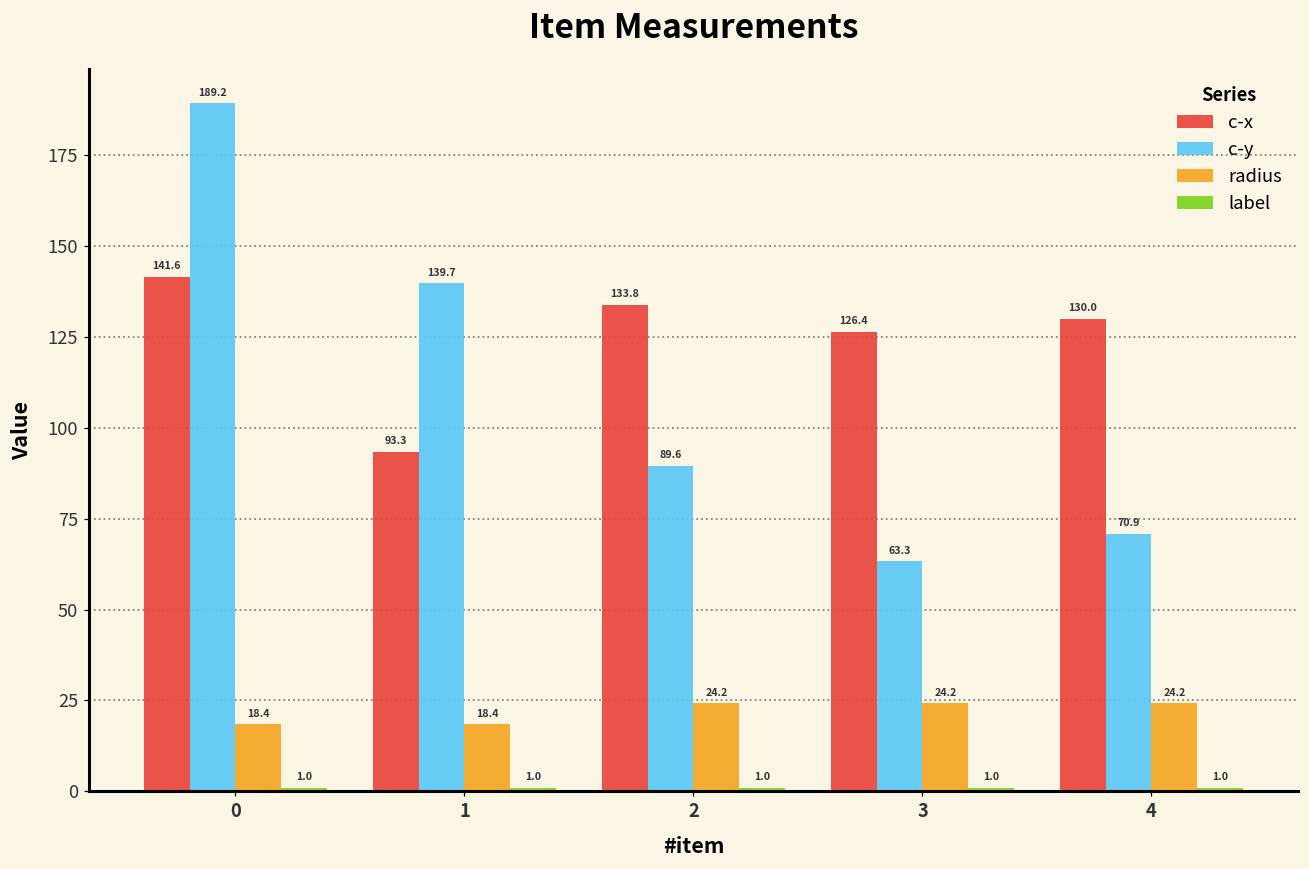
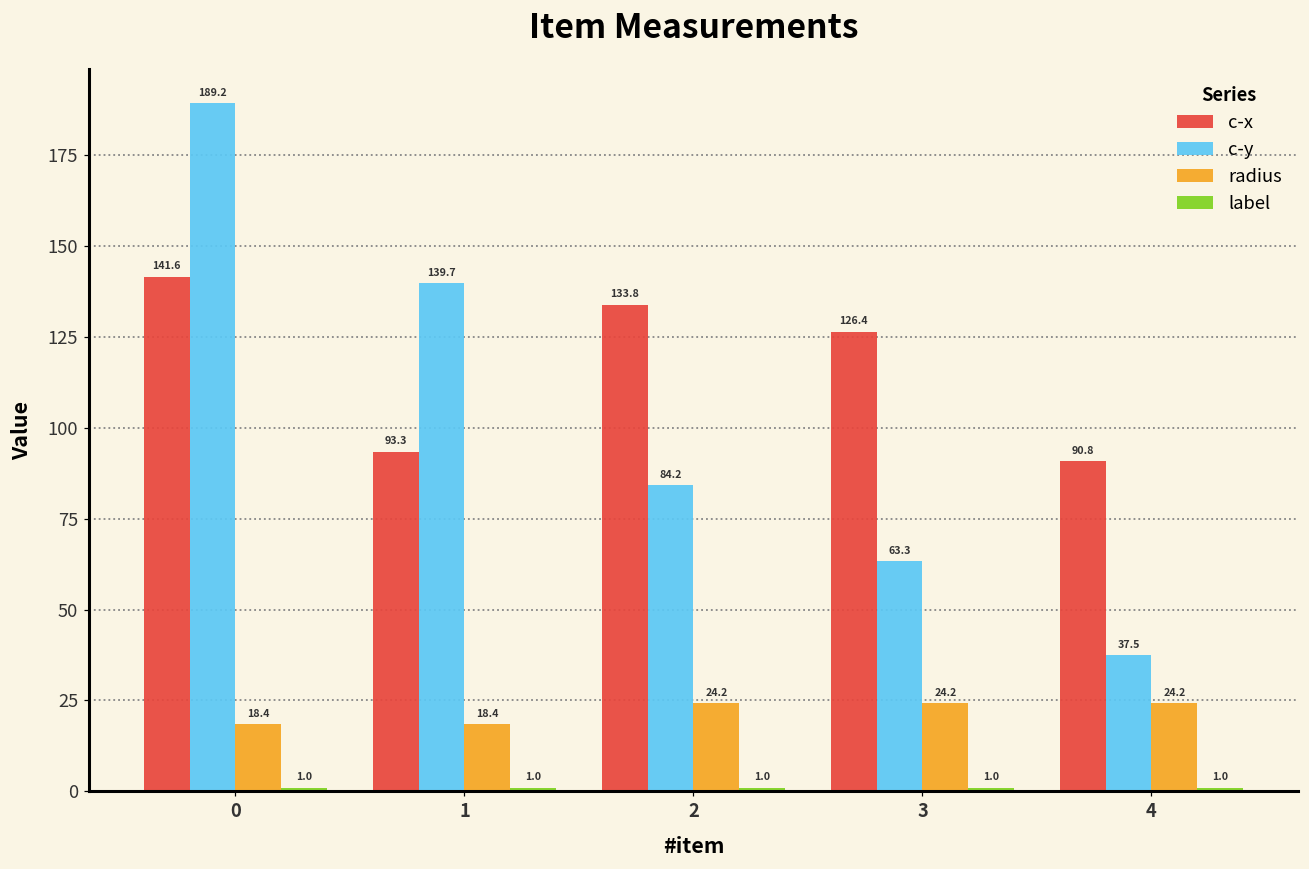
c-y, 2: 89.6 -> 84.2
c-x, 4: 130.0 -> 90.8
c-y, 4: 70.9 -> 37.5
